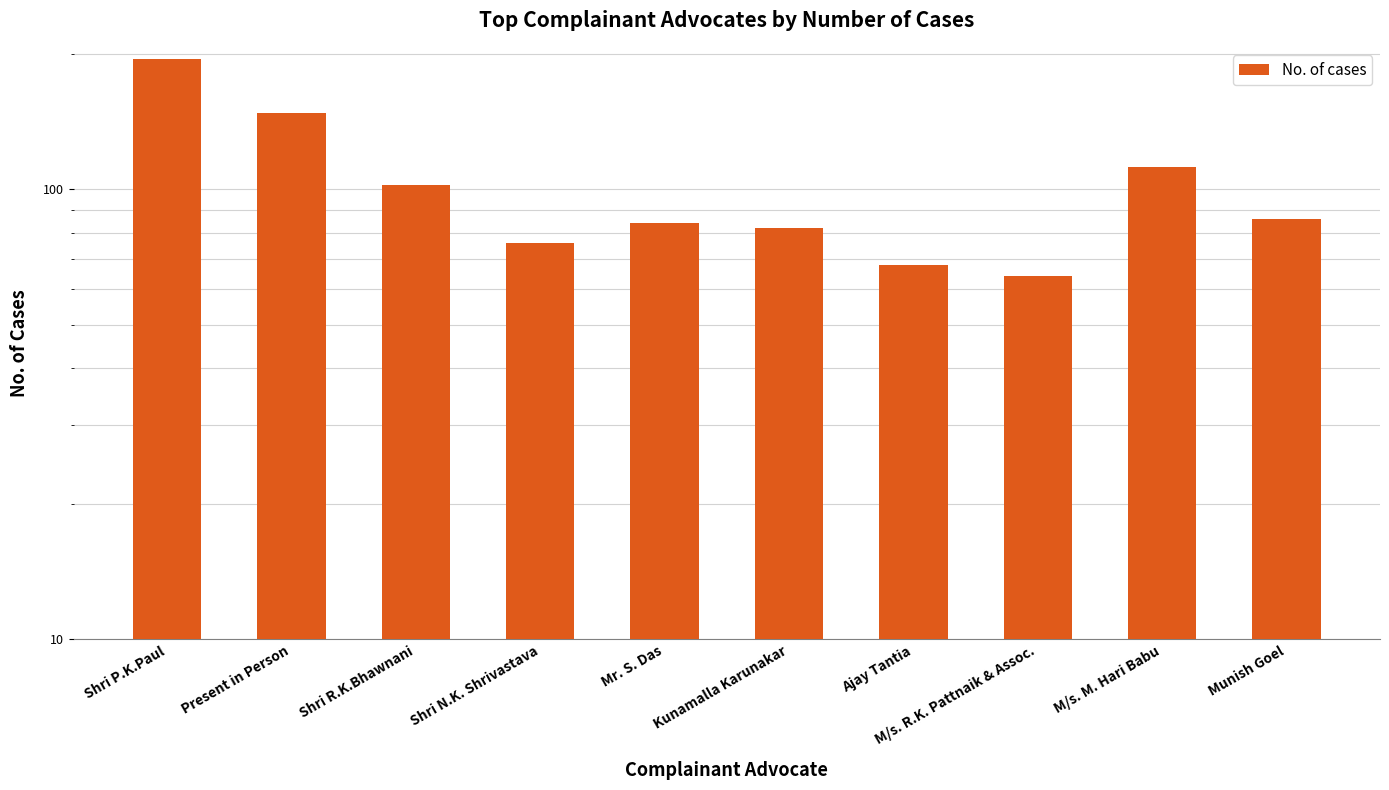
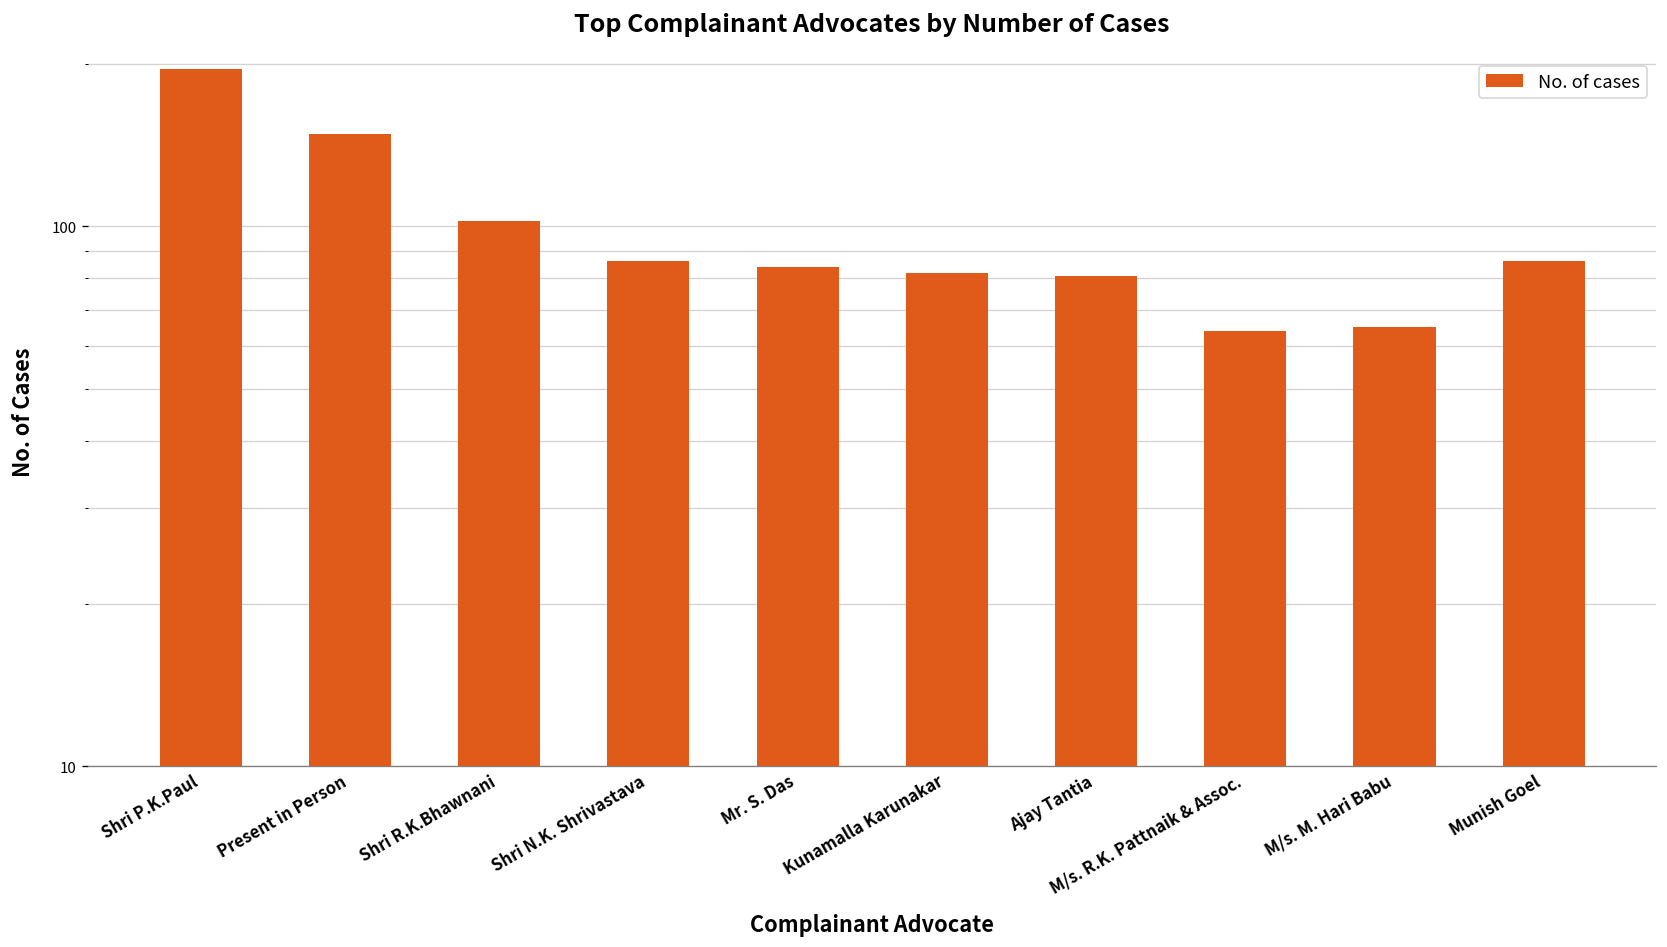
Shri N.K. Shrivastava: 76 -> 86
Ajay Tantia: 68 -> 81
M/s. M. Hari Babu: 112 -> 65
